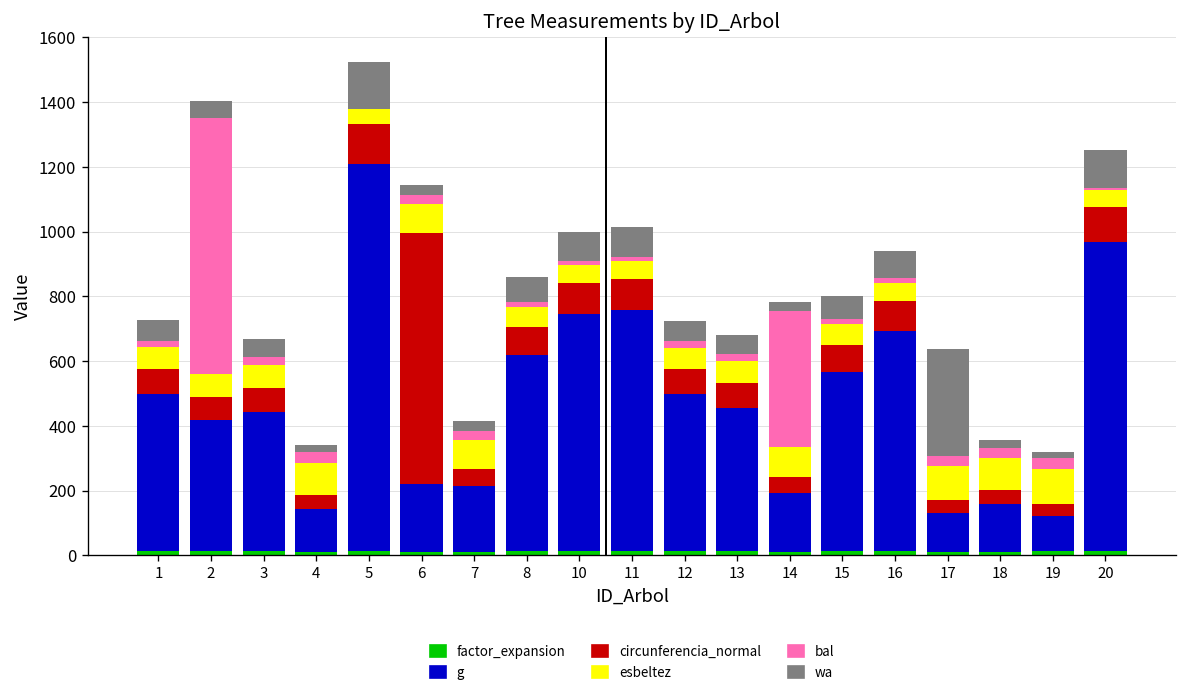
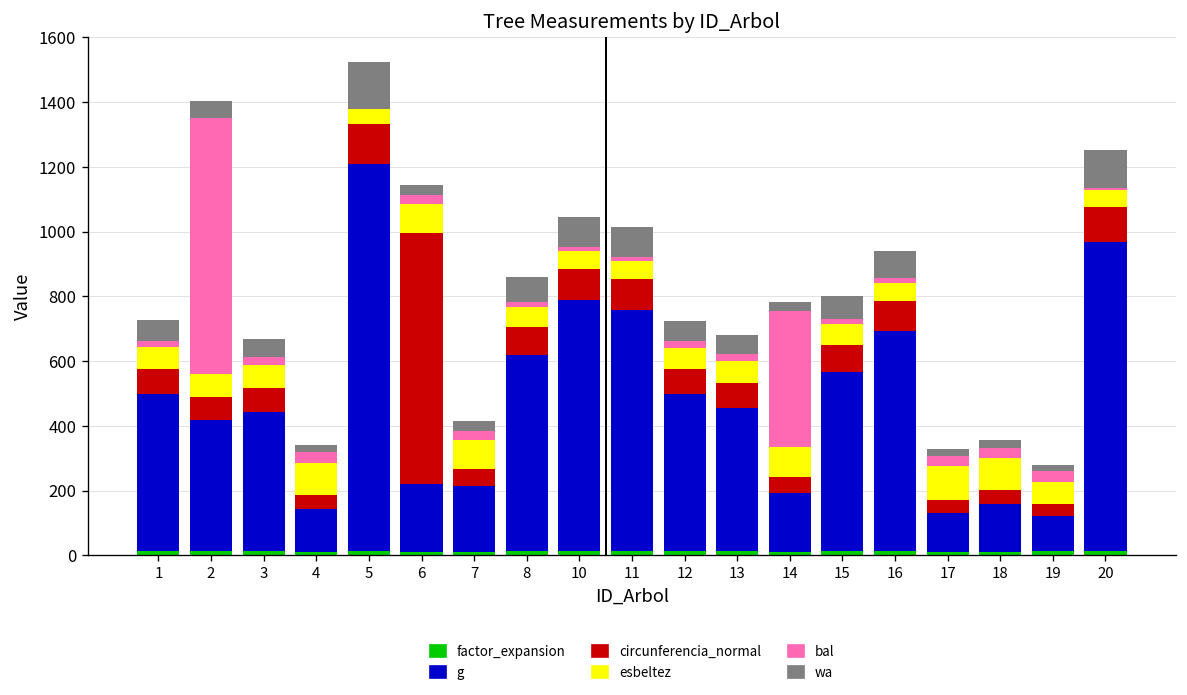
g, 10: 730 -> 780
wa, 17: 330 -> 20
esbeltez, 19: 110 -> 70
